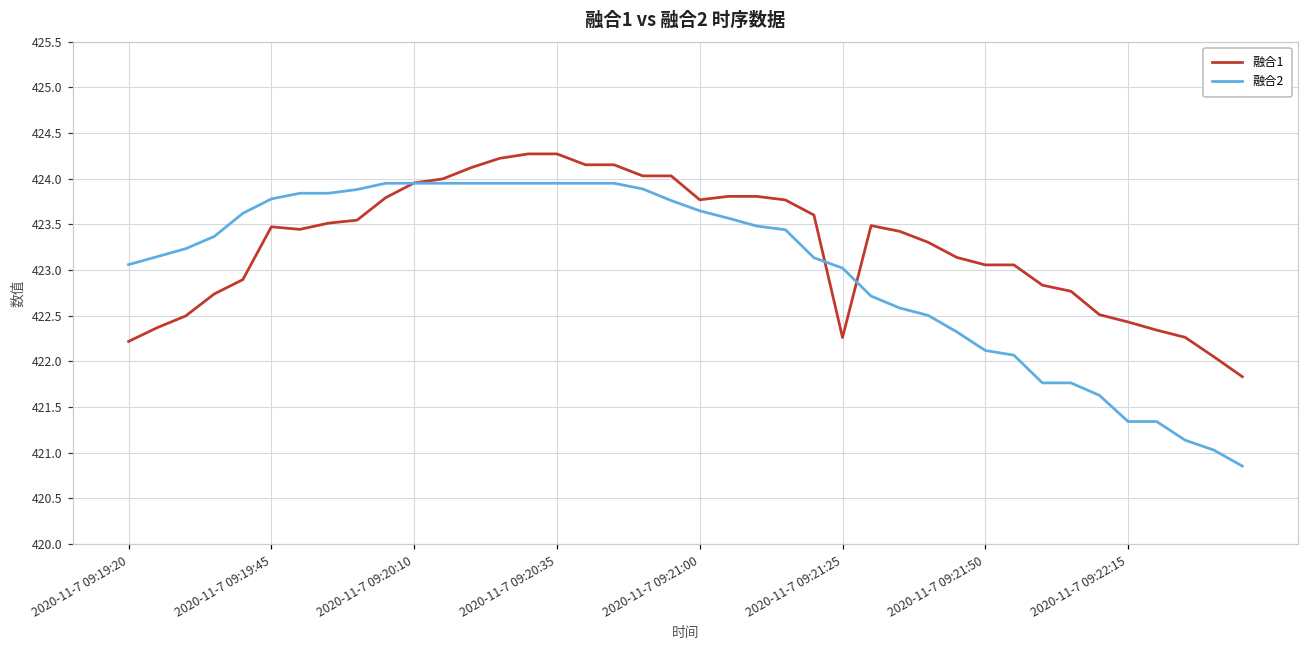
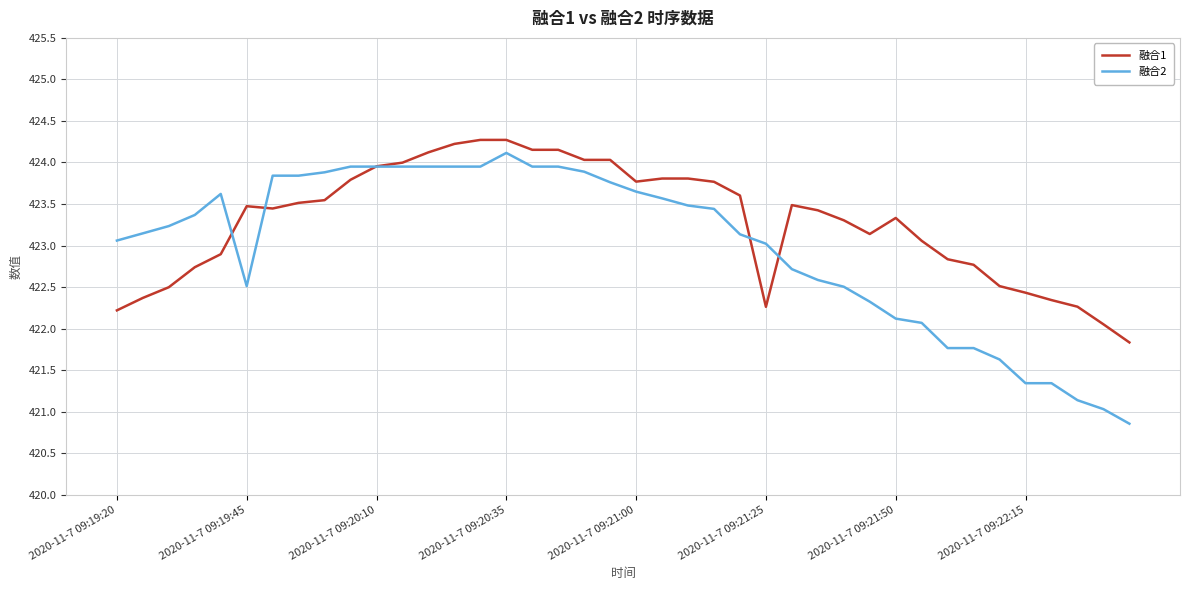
融合2, 2020-11-7 09:19:45: 423.8 -> 422.5
融合2, 2020-11-7 09:20:35: 424.0 -> 424.1
融合1, 2020-11-7 09:21:50: 423.1 -> 423.3
